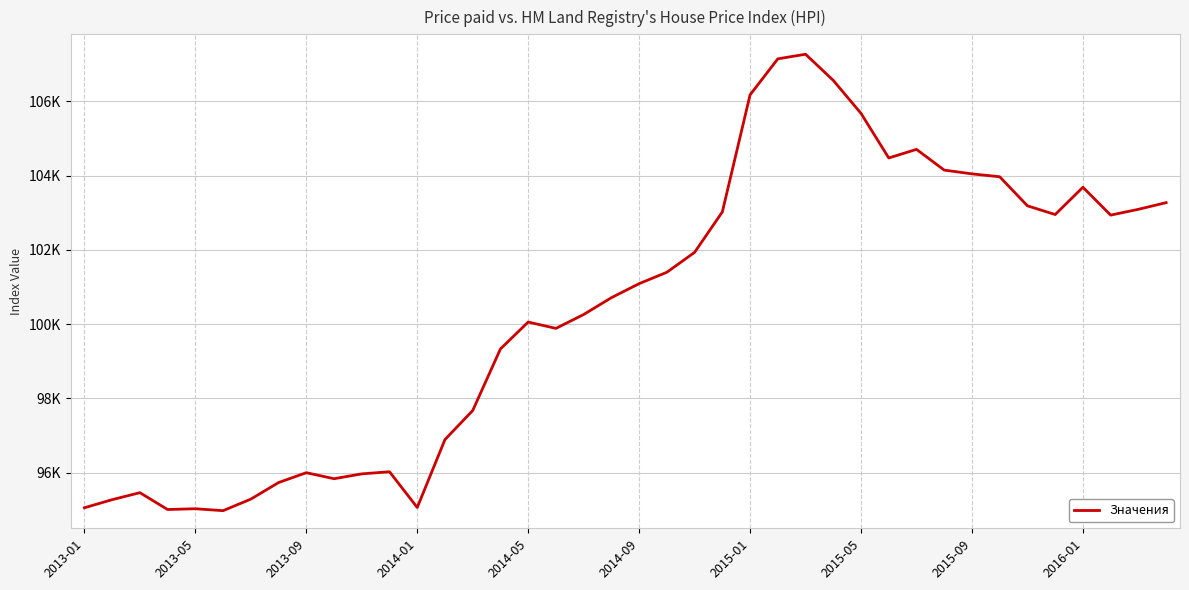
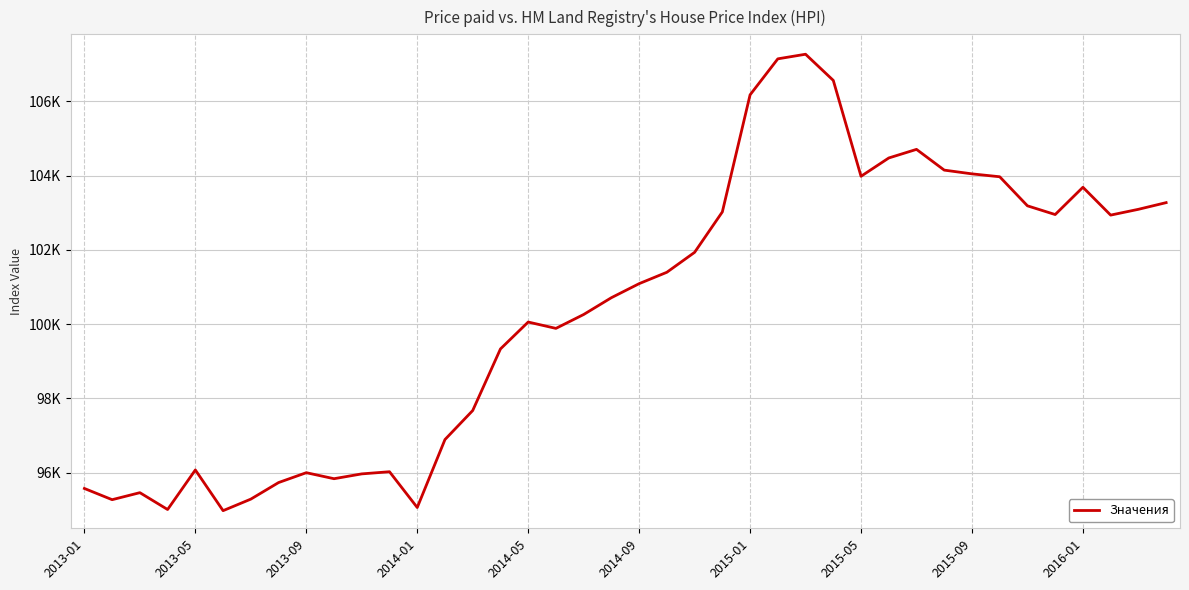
2013-01: 95100 -> 95600
2013-05: 95000 -> 96100
2015-05: 105700 -> 104000
